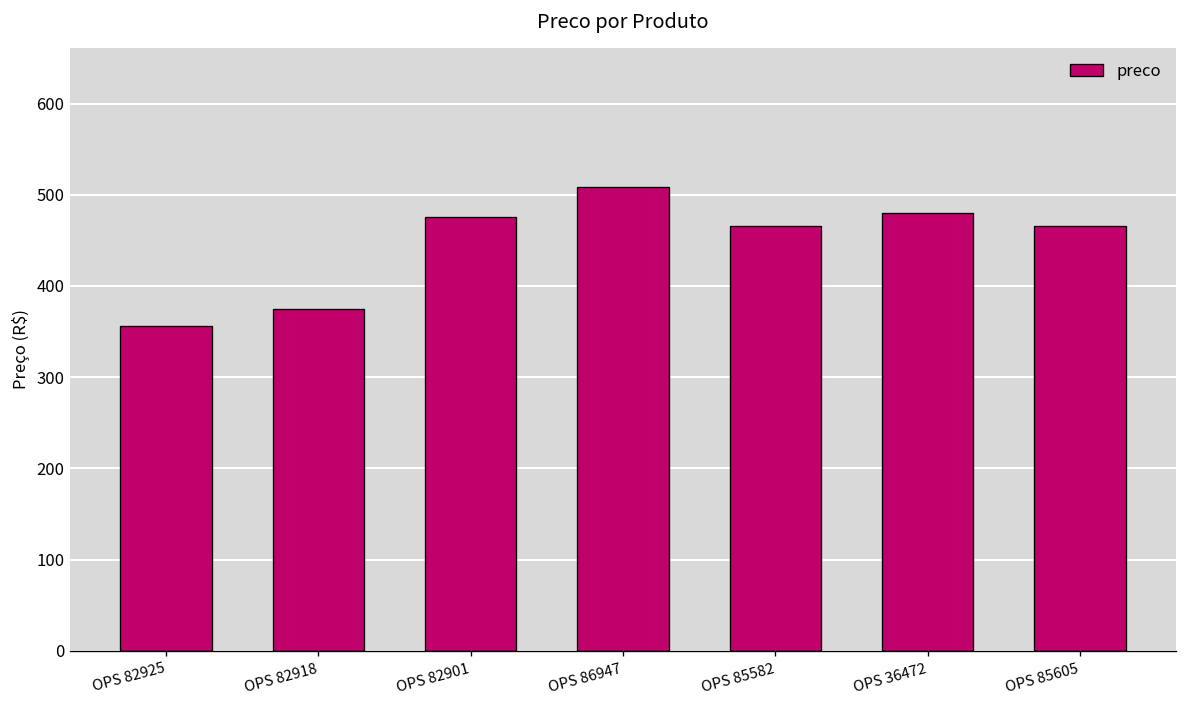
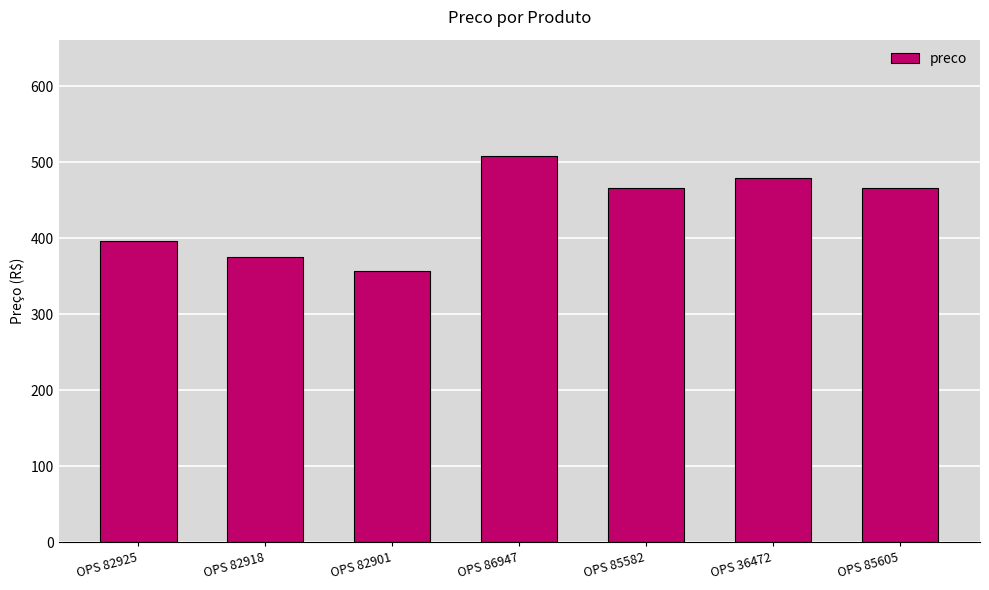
OPS 82925: 360 -> 400
OPS 82901: 480 -> 360
